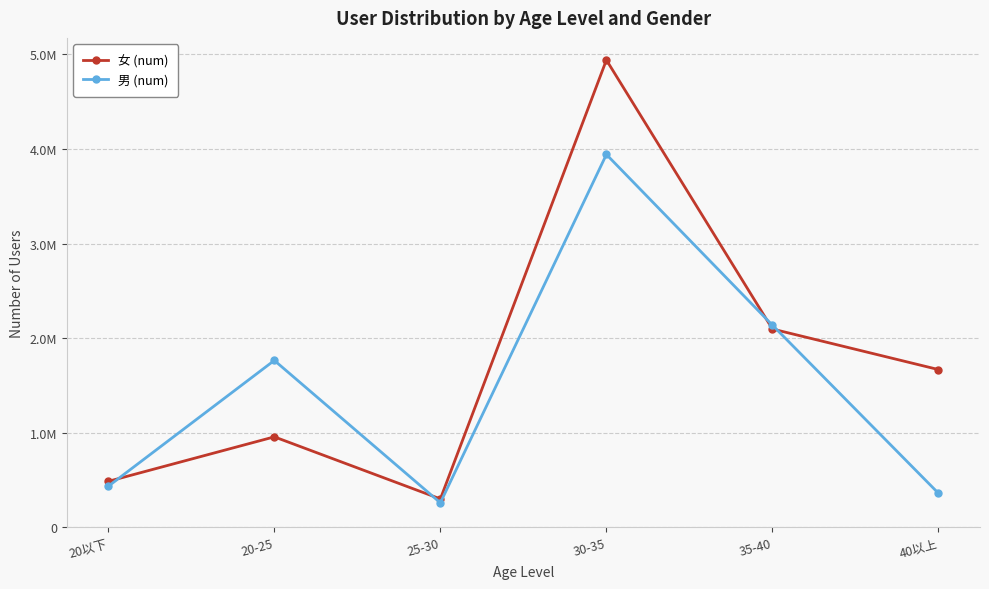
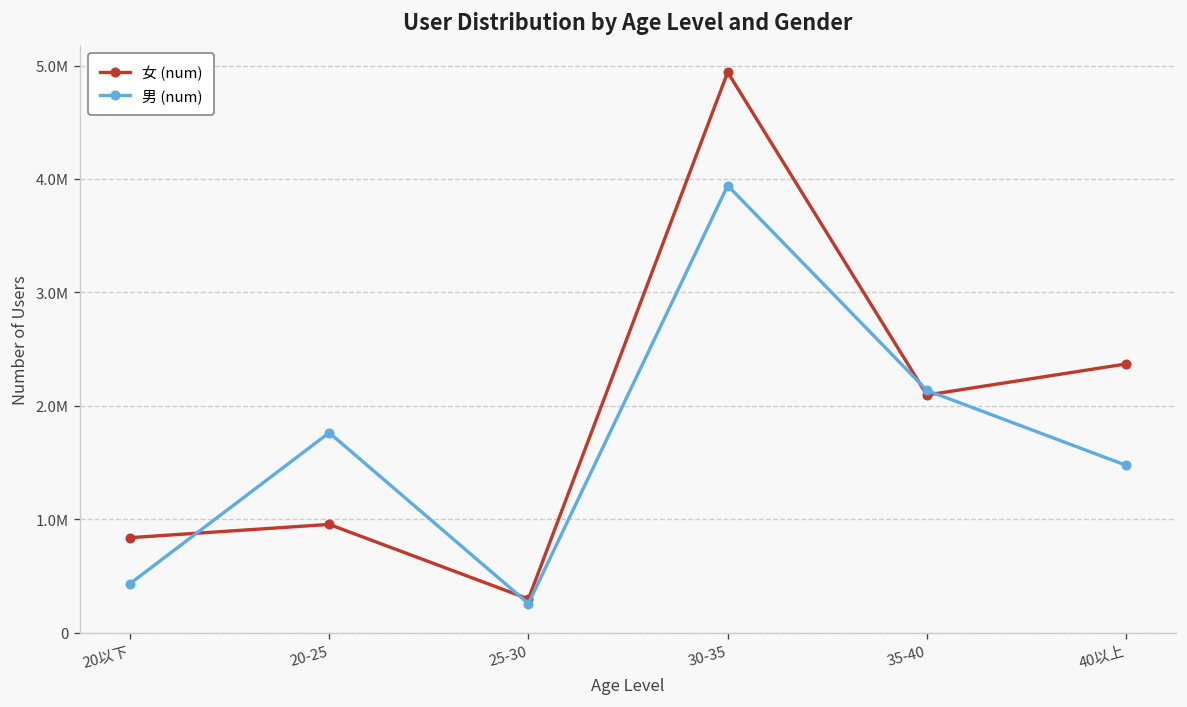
女 (num), 20以下: 500000 -> 800000
女 (num), 40以上: 1700000 -> 2400000
男 (num), 40以上: 400000 -> 1500000
